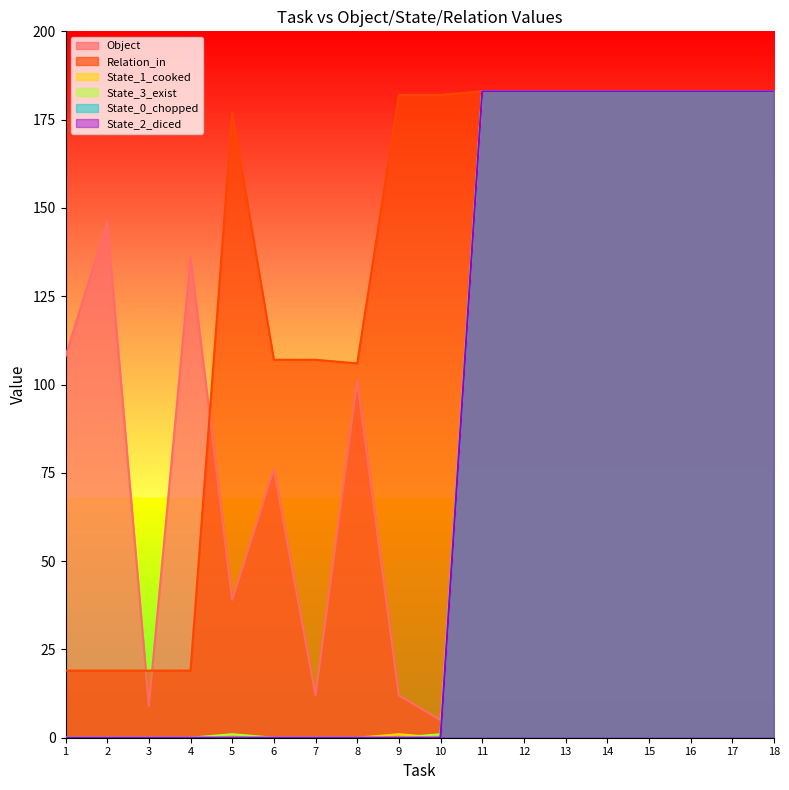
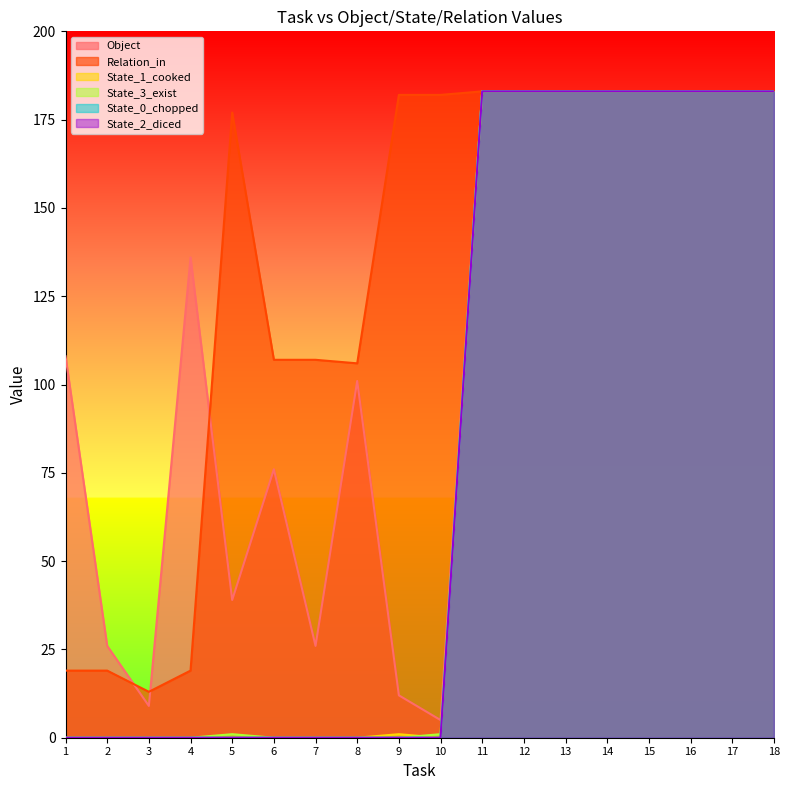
Object, 2: 146 -> 26
Relation_in, 3: 19 -> 13
Object, 7: 12 -> 26
